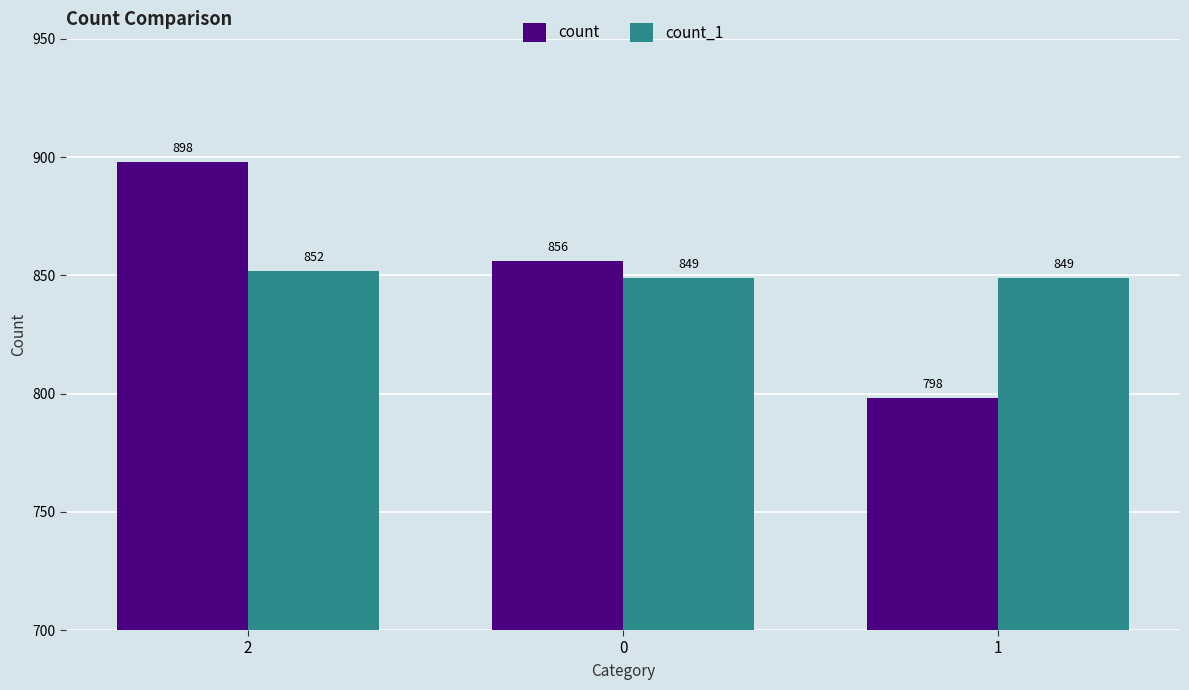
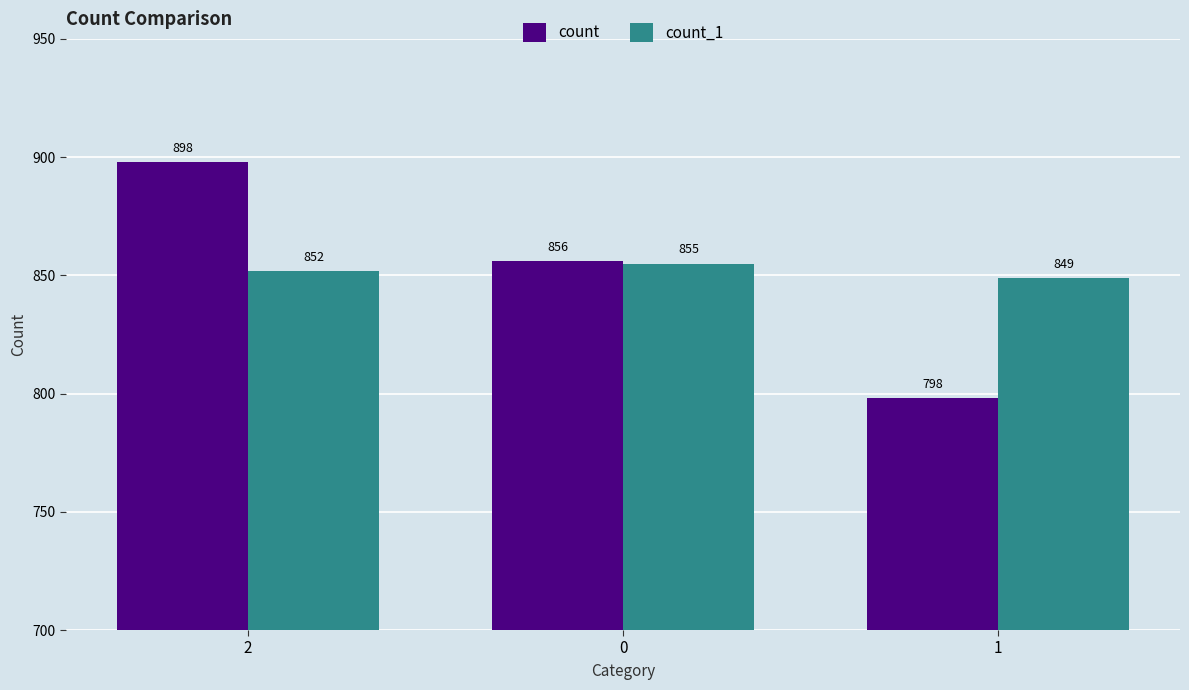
count_1, 0: 849 -> 855
